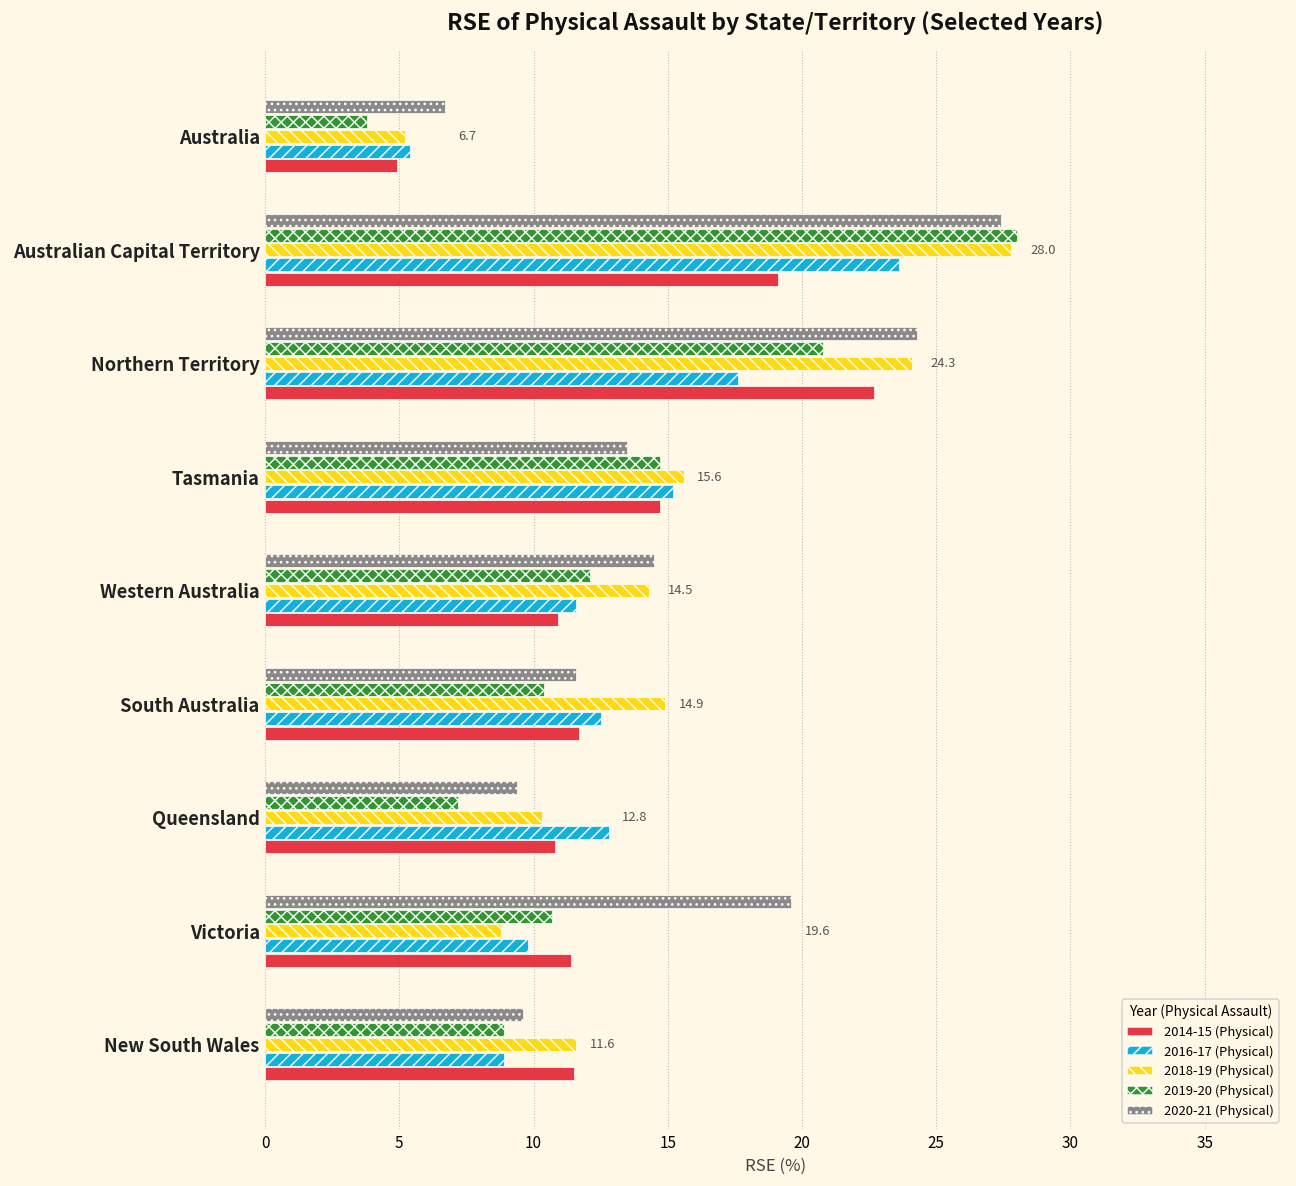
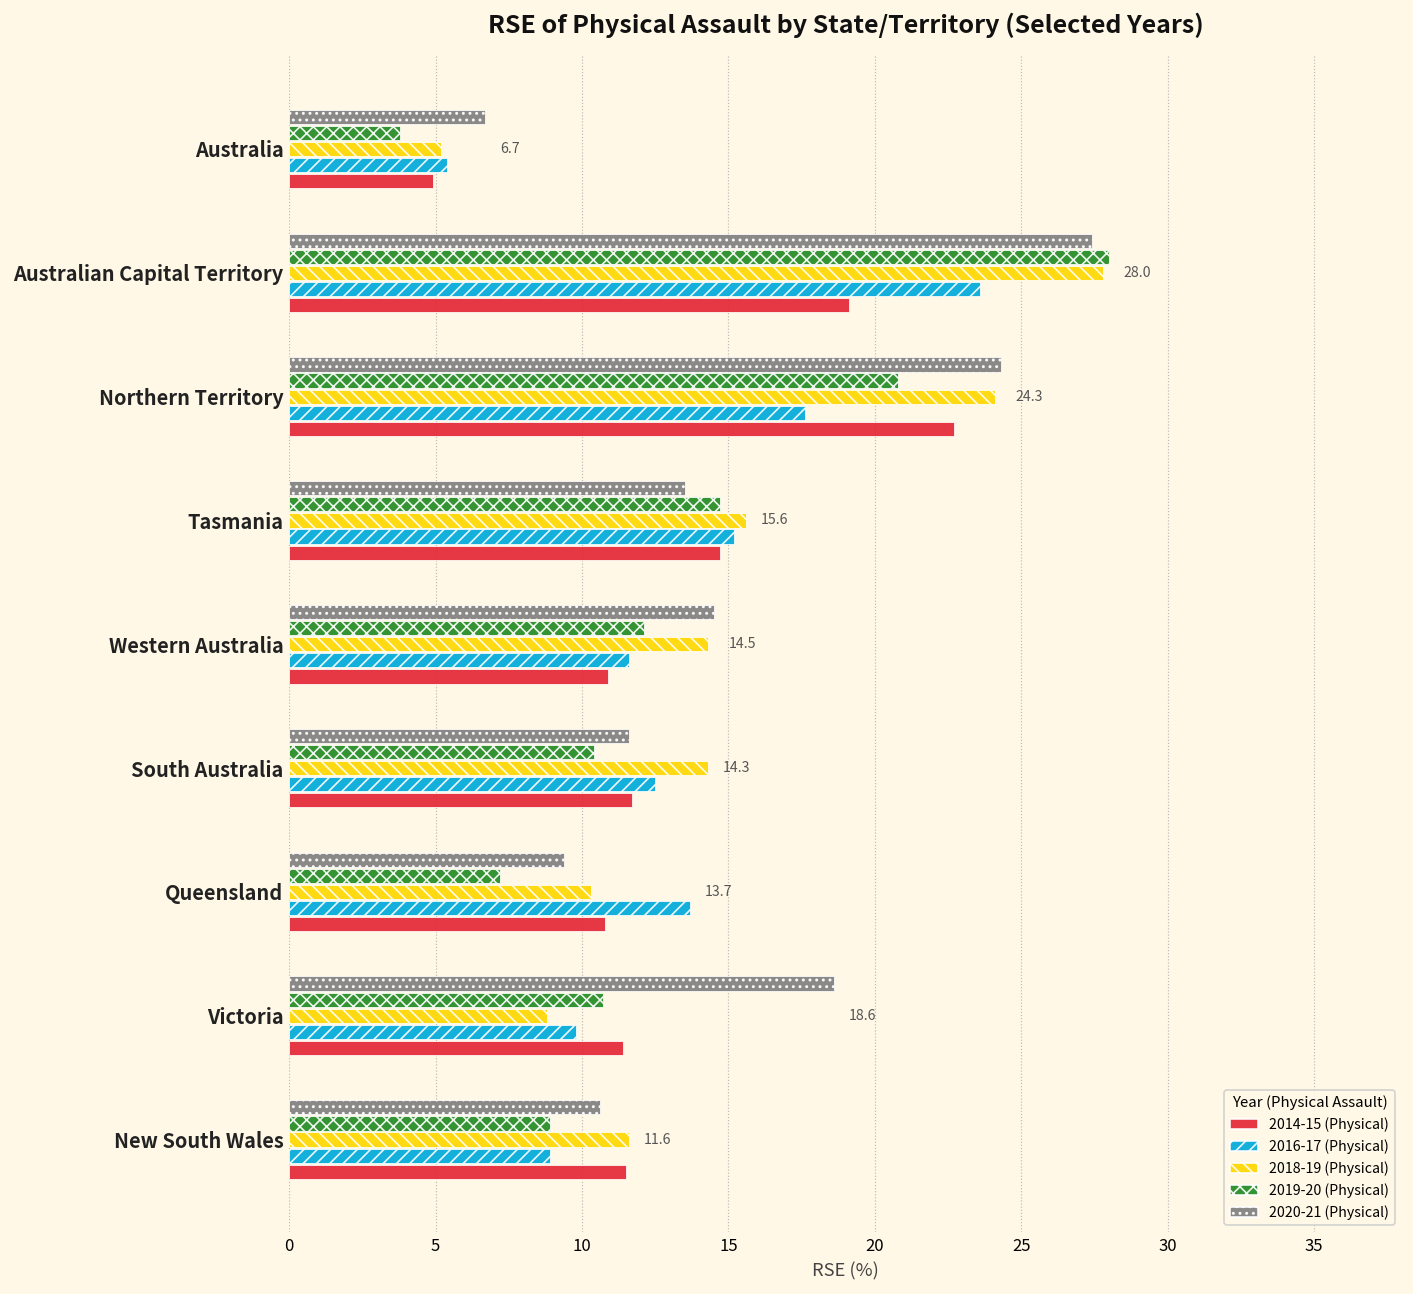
2018-19 (Physical), South Australia: 14.9 -> 14.3
2016-17 (Physical), Queensland: 12.8 -> 13.7
2020-21 (Physical), Victoria: 19.6 -> 18.6
2020-21 (Physical), New South Wales: 9.6 -> 10.6
